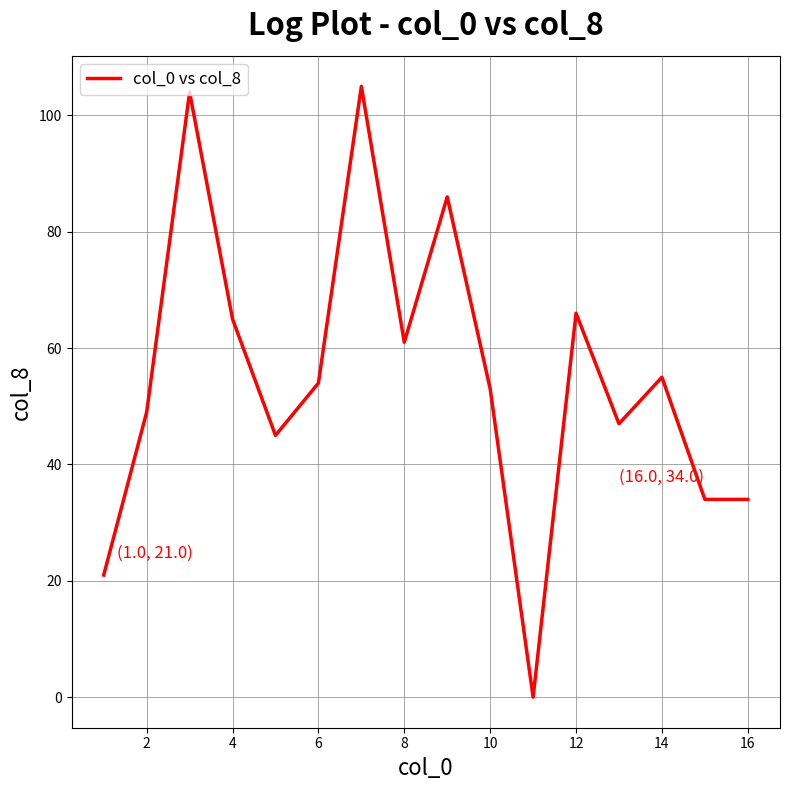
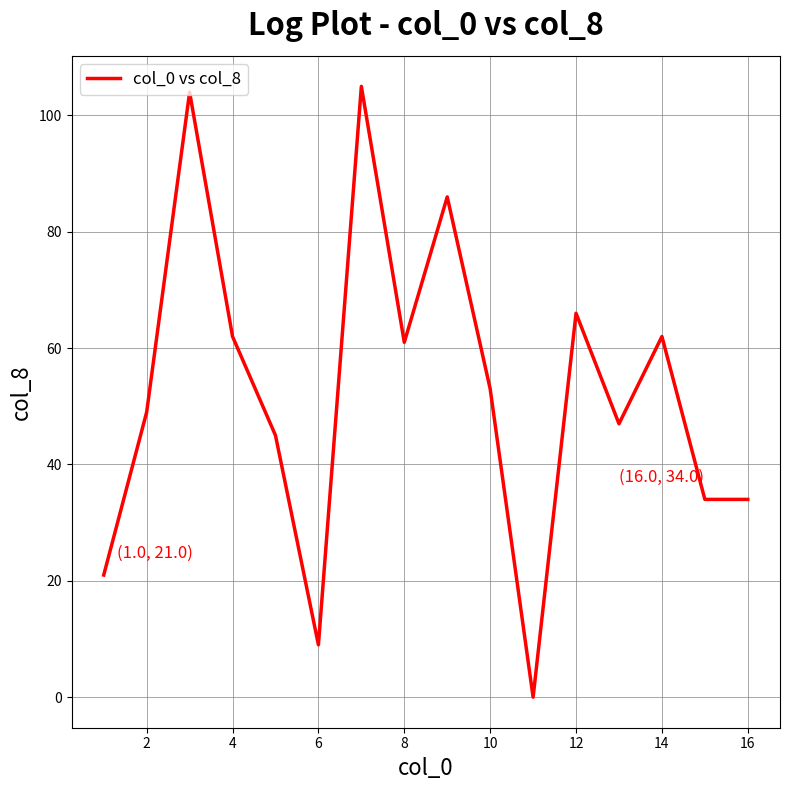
4: 65 -> 62
6: 54 -> 9
14: 55 -> 62
